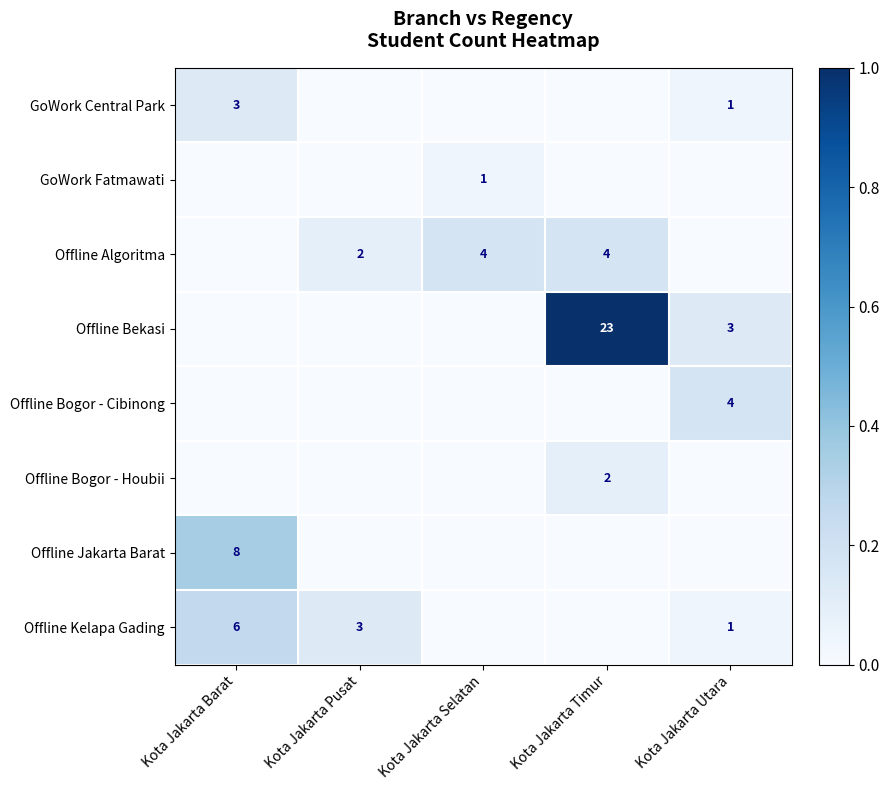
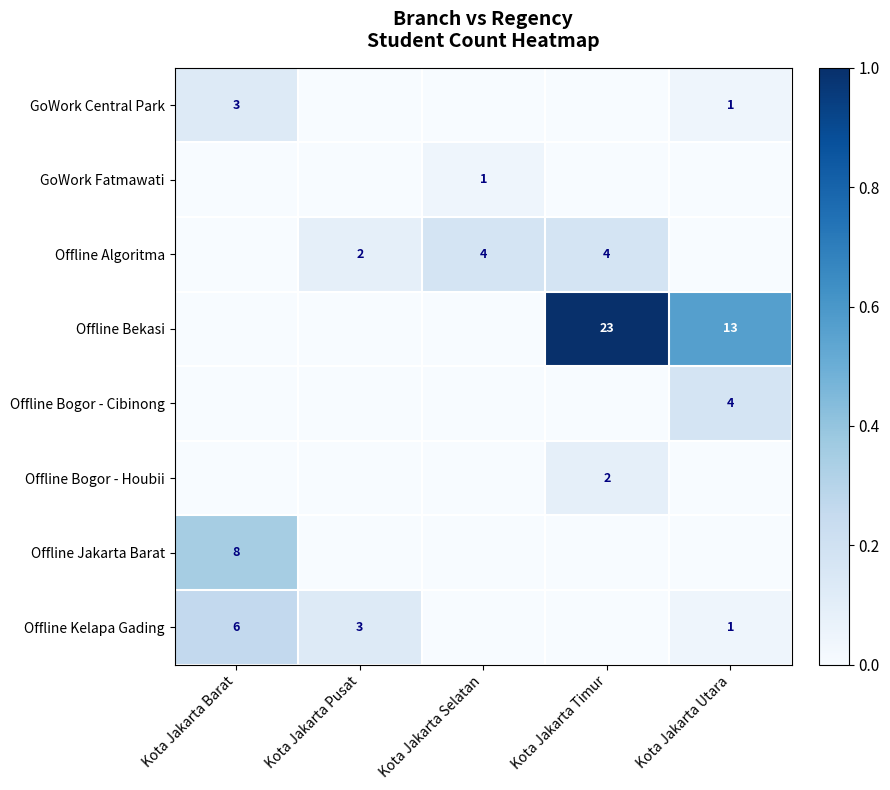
Offline Bekasi, Kota Jakarta Utara: 3 -> 13
